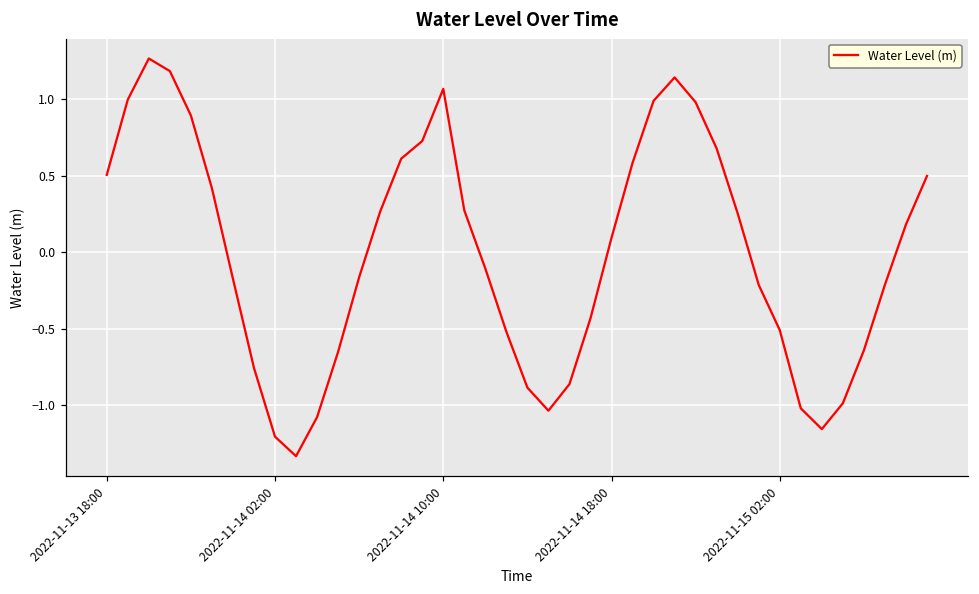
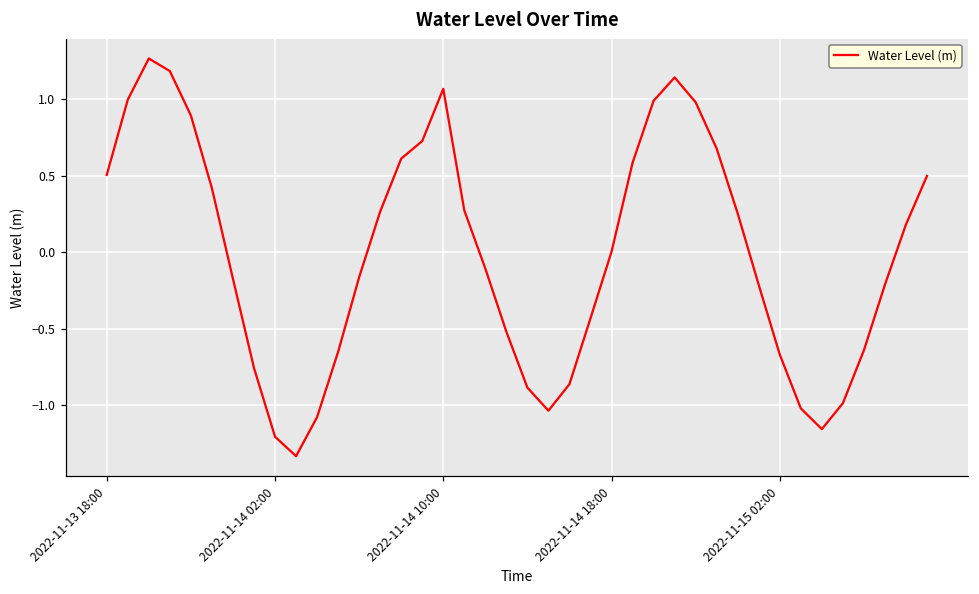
2022-11-14 18:00: 0.10 -> 0.00
2022-11-15 02:00: -0.51 -> -0.67
